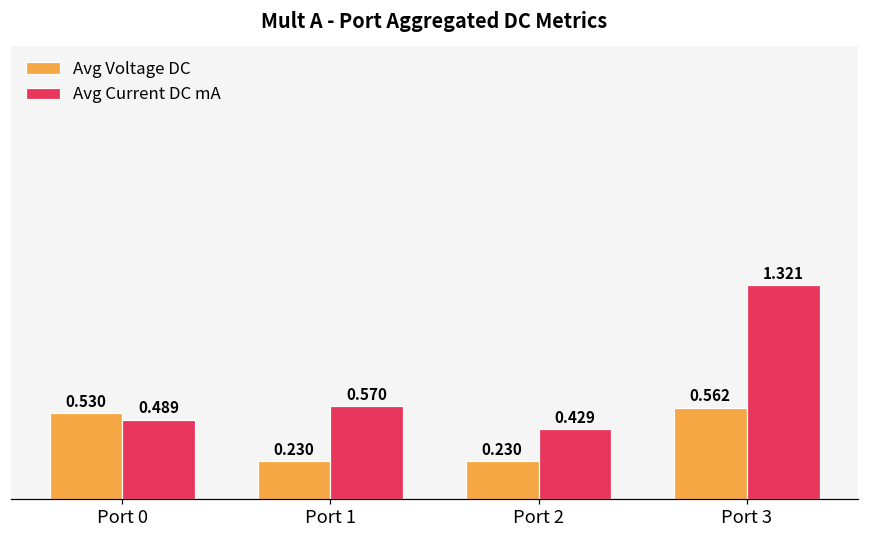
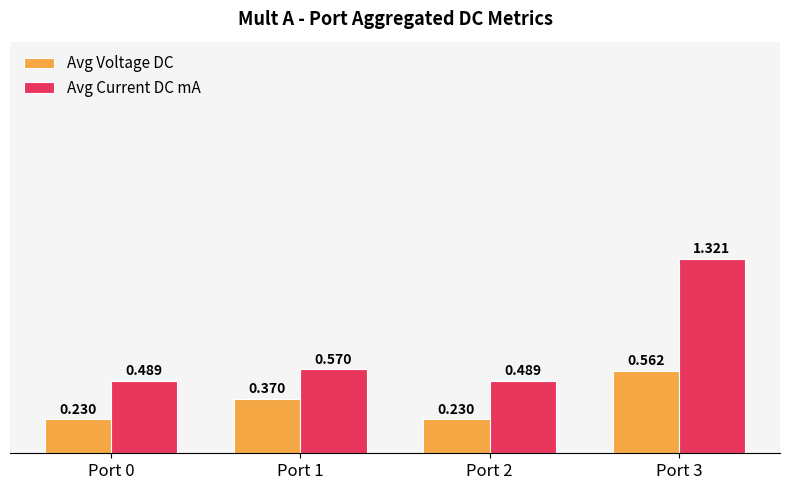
Avg Voltage DC, Port 0: 0.530 -> 0.230
Avg Voltage DC, Port 1: 0.230 -> 0.370
Avg Current DC mA, Port 2: 0.429 -> 0.489
